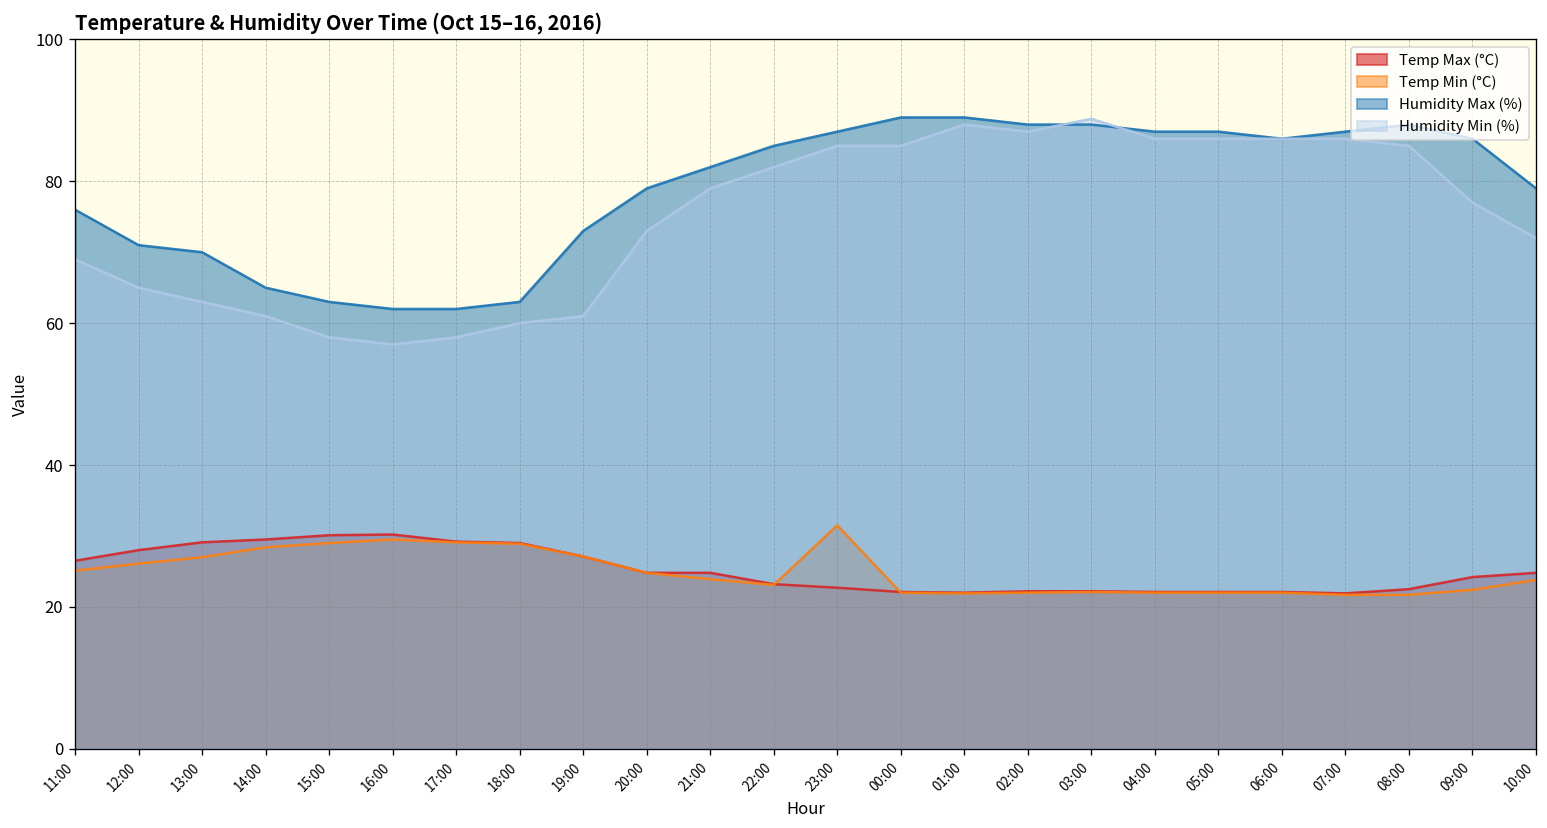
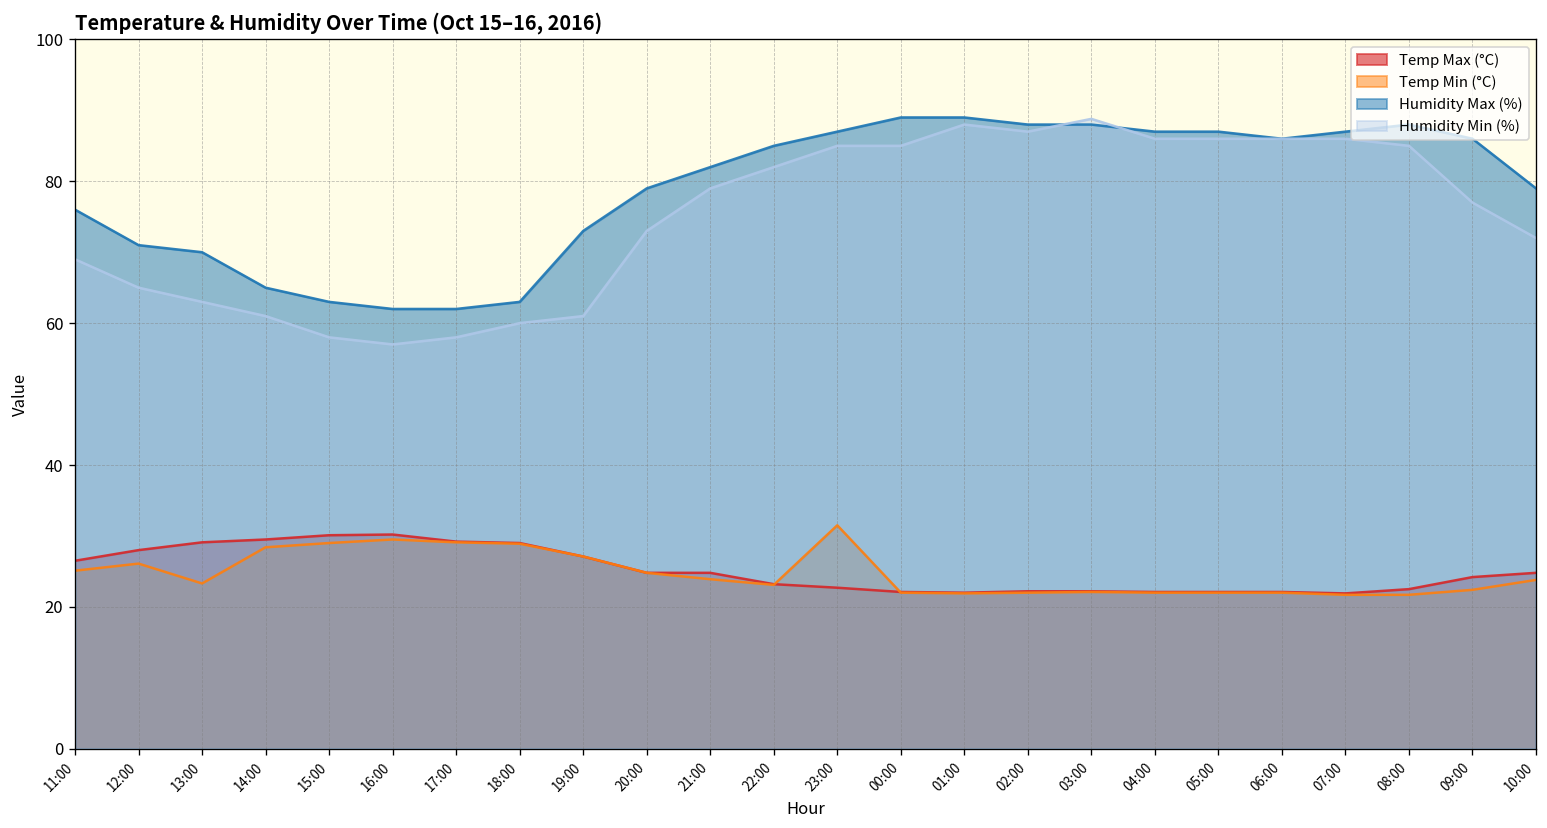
Temp Min (°C), 13:00: 27 -> 23
